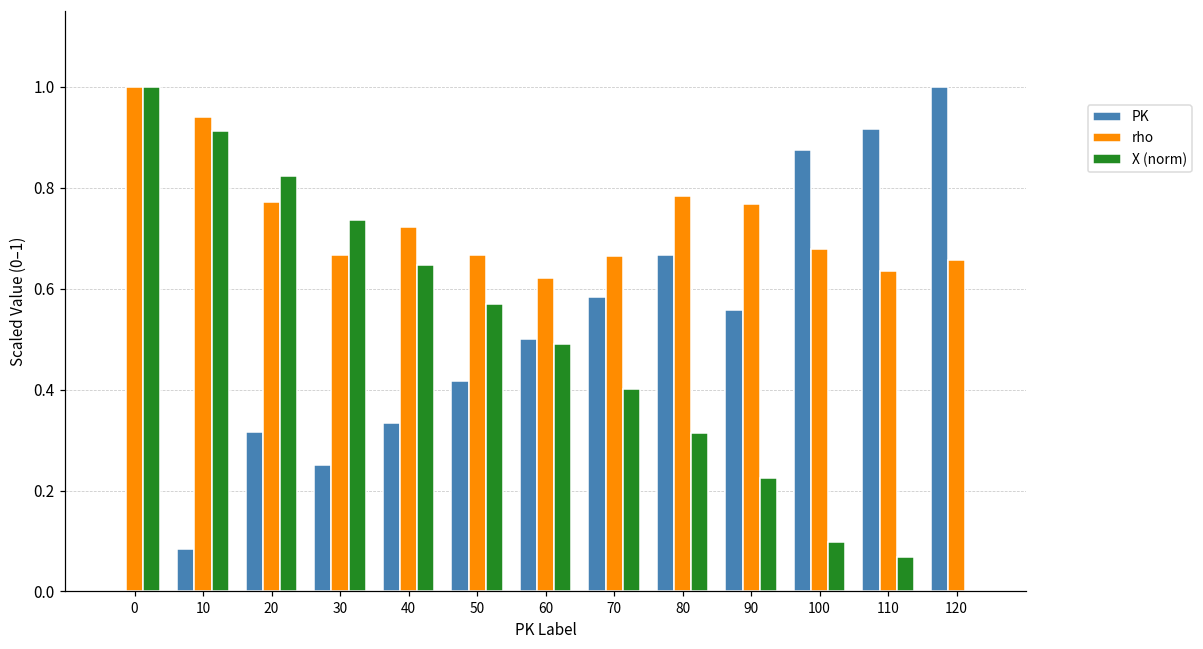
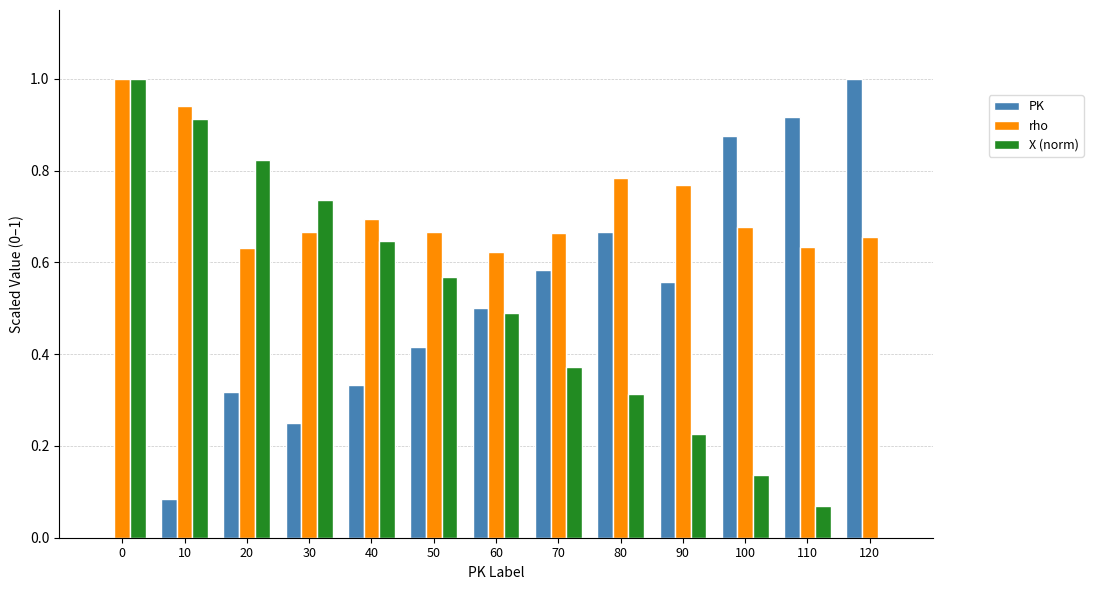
rho, 20: 0.77 -> 0.63
rho, 40: 0.72 -> 0.69
X (norm), 70: 0.40 -> 0.37
X (norm), 100: 0.10 -> 0.14
